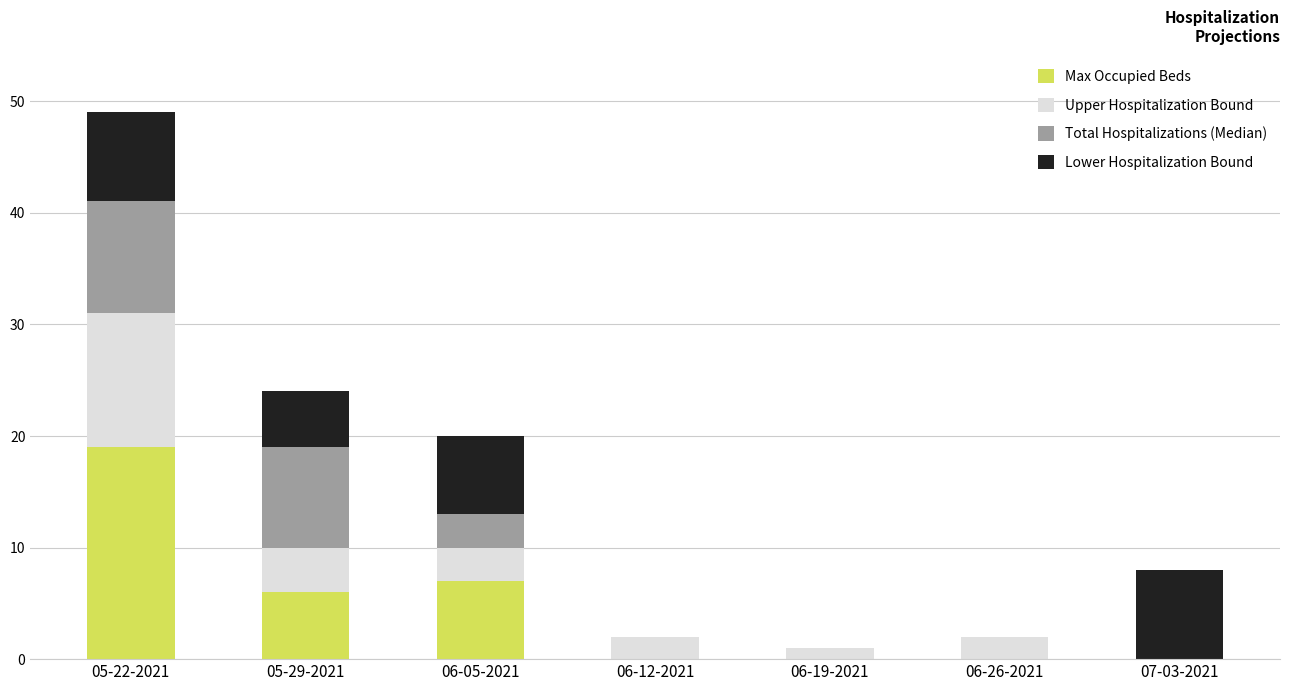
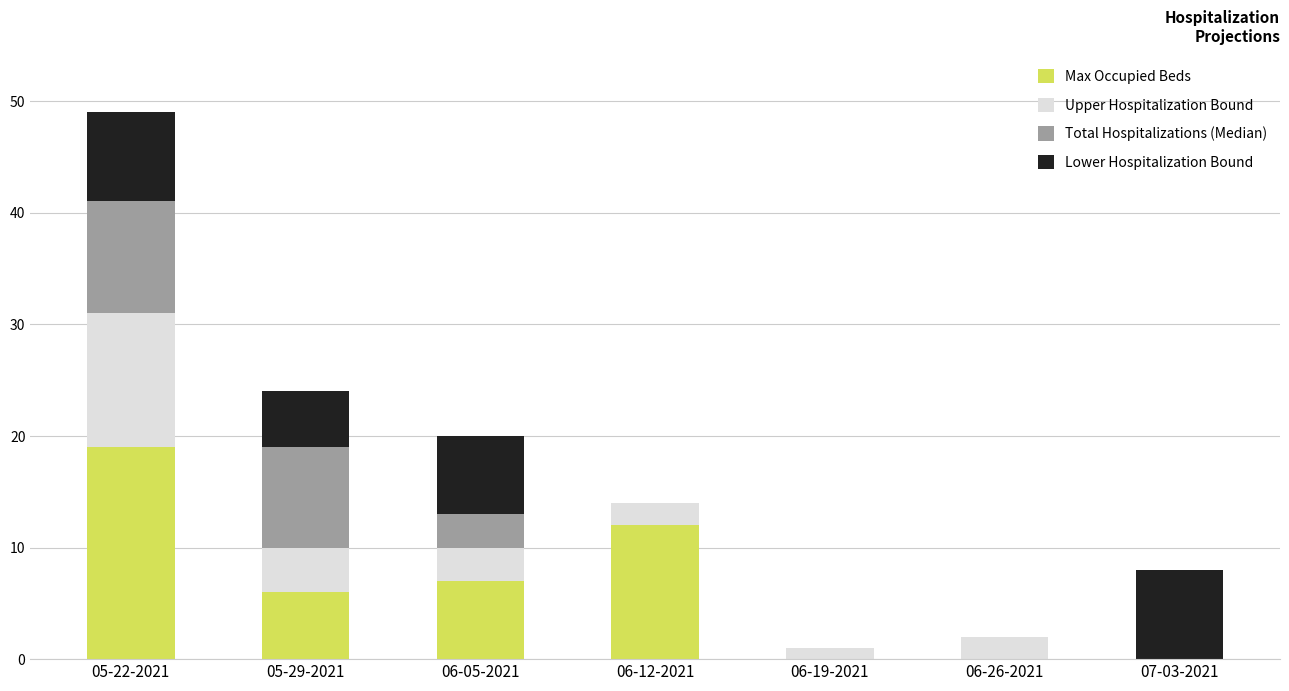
Max Occupied Beds, 06-12-2021: 0 -> 12
